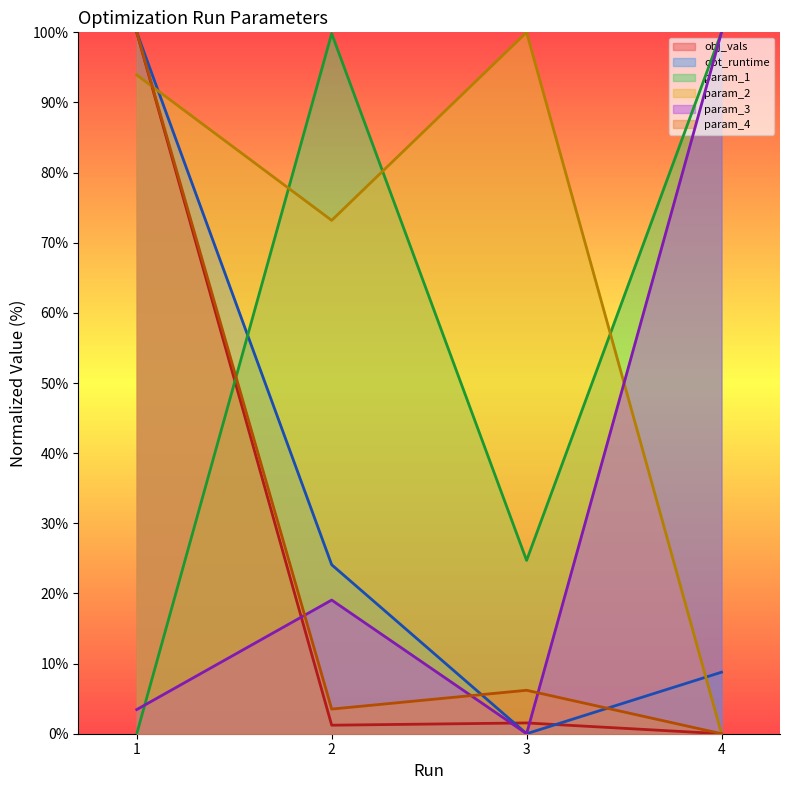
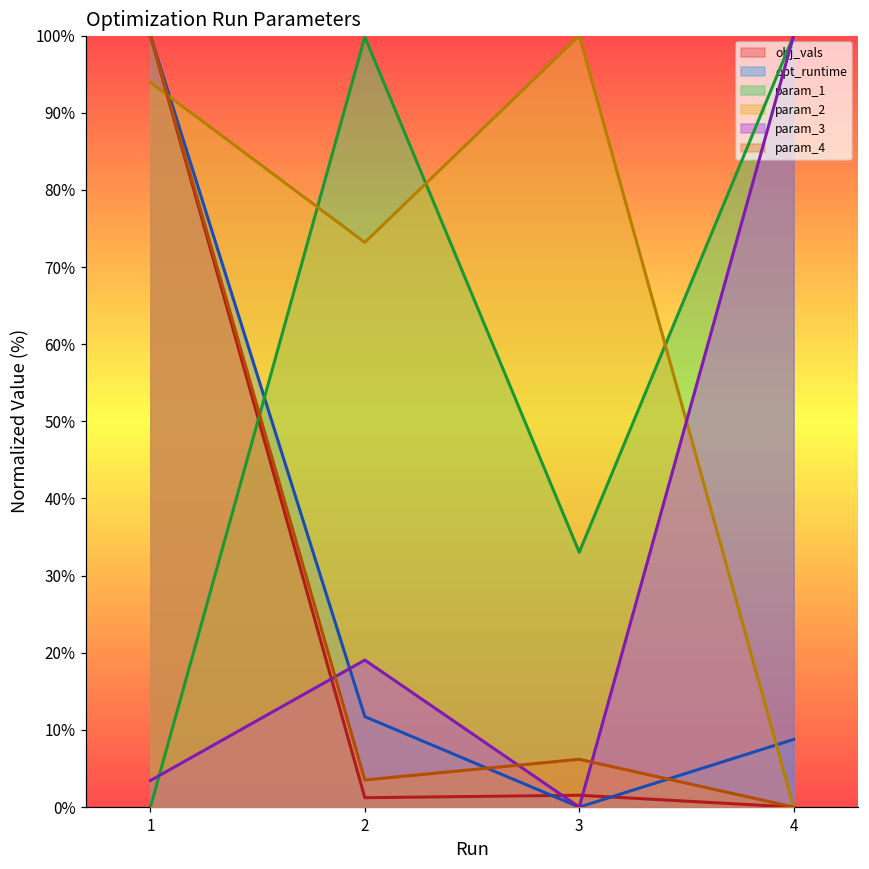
opt_runtime, 2: 24% -> 12%
param_1, 3: 25% -> 33%
